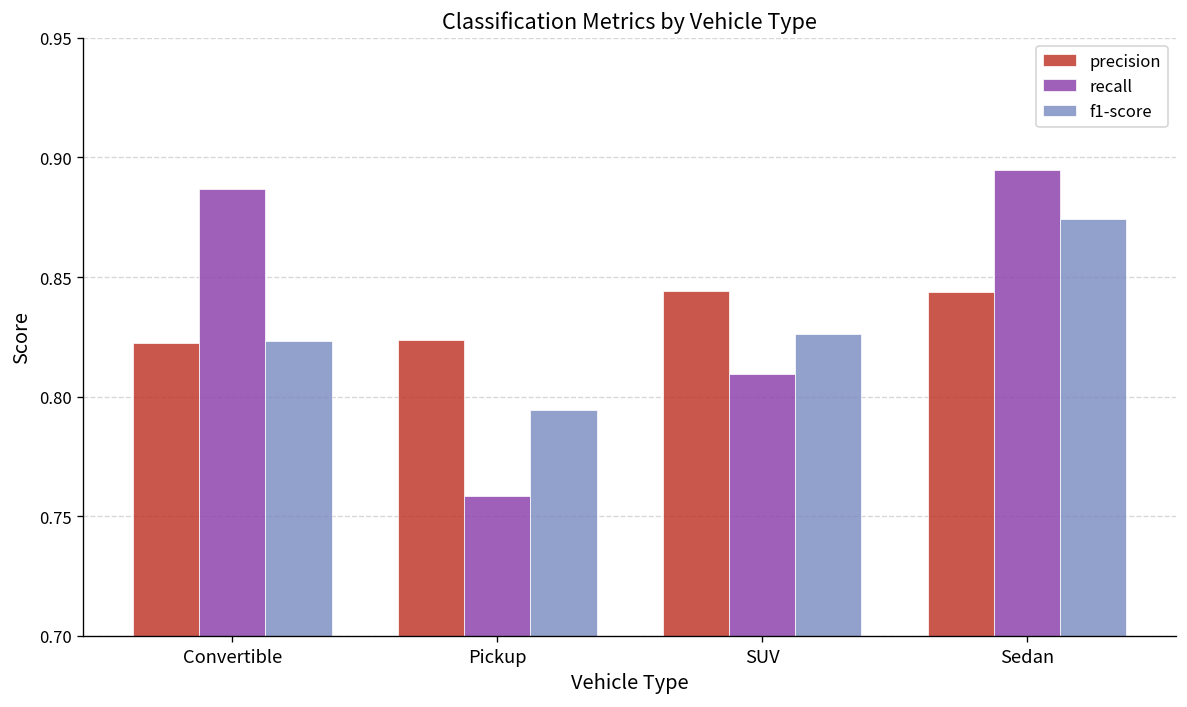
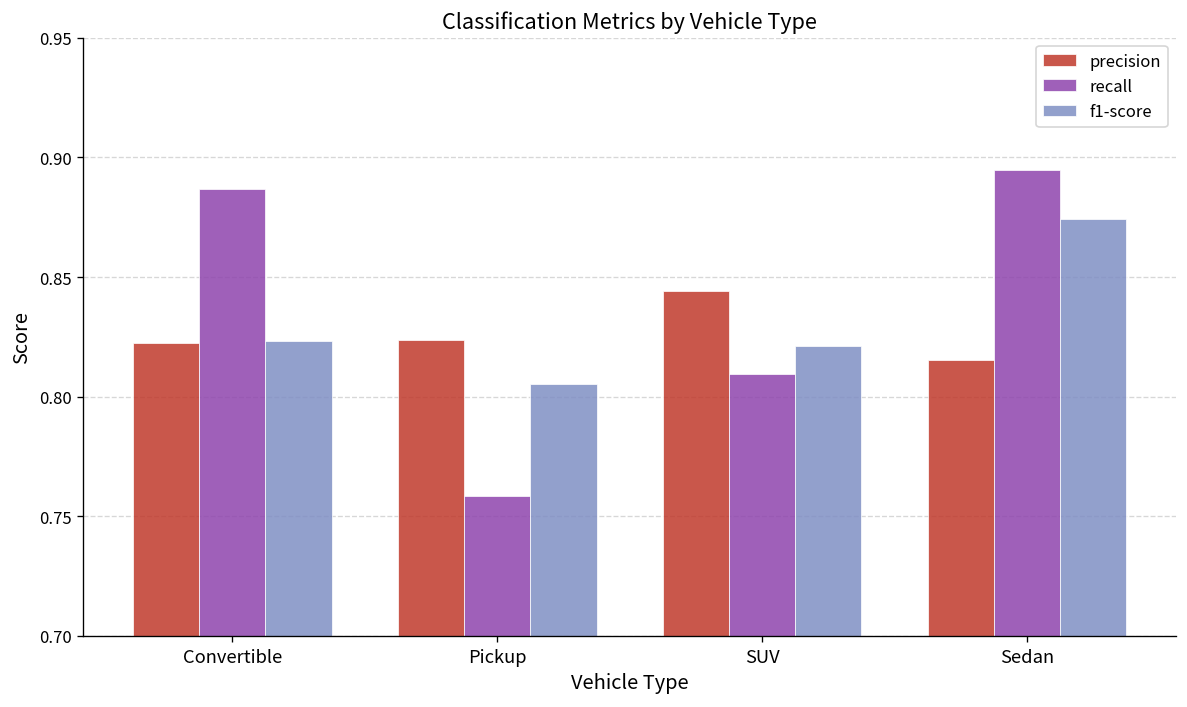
f1-score, Pickup: 0.795 -> 0.805
f1-score, SUV: 0.826 -> 0.821
precision, Sedan: 0.844 -> 0.815
